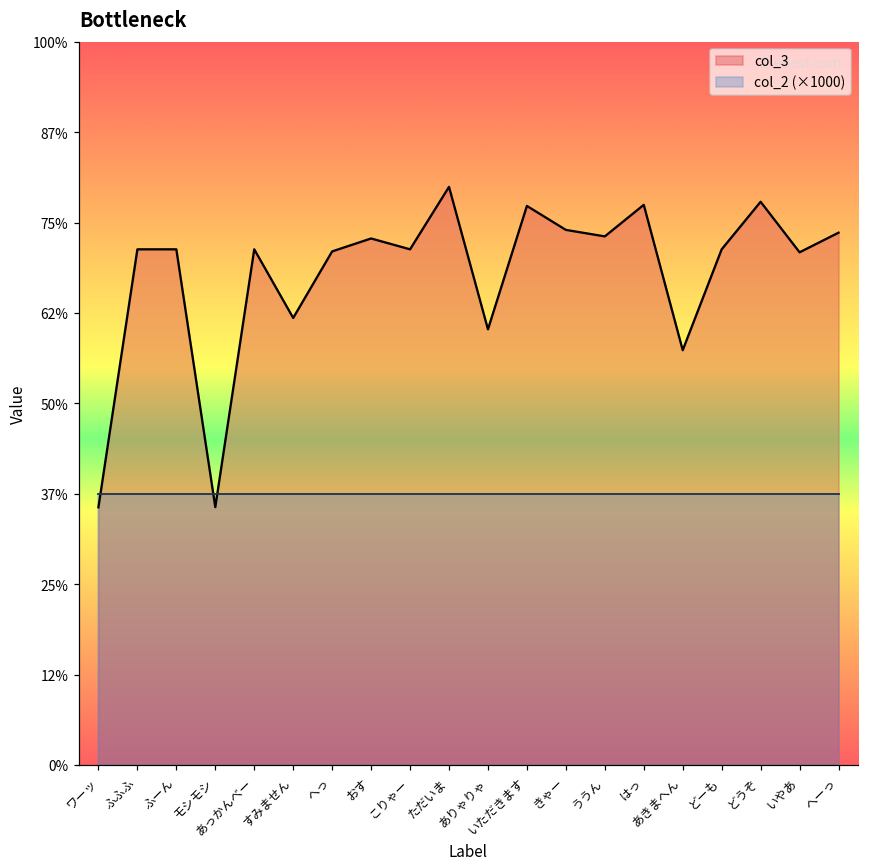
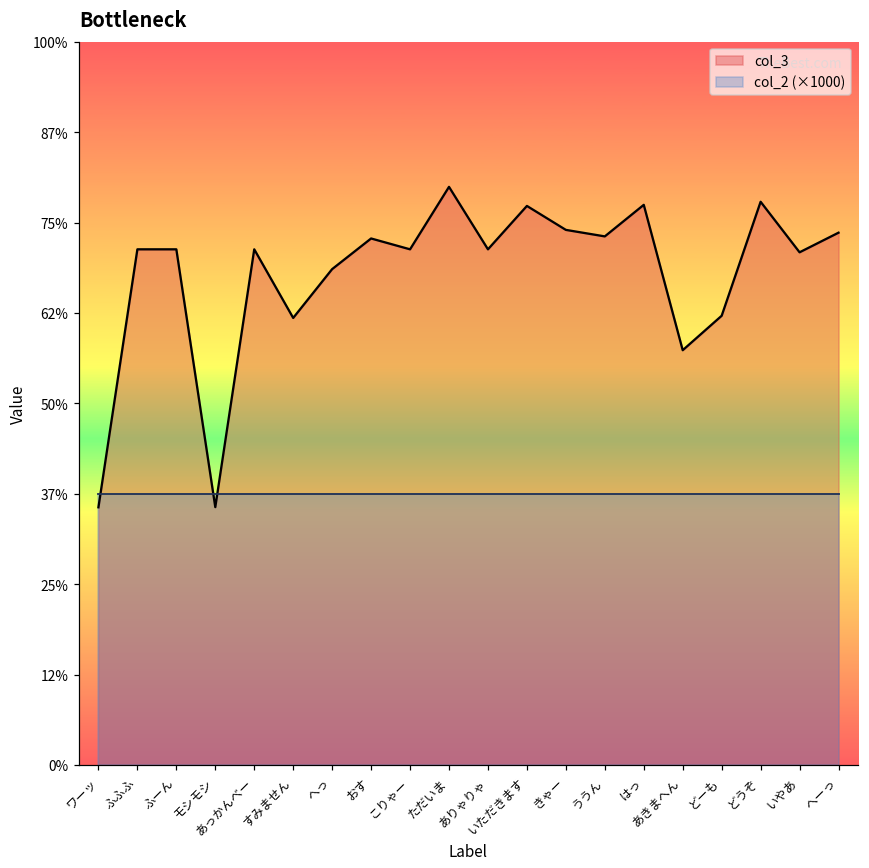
col_3, へっ: 71% -> 69%
col_3, ありゃりゃ: 60% -> 71%
col_3, どーも: 71% -> 62%
